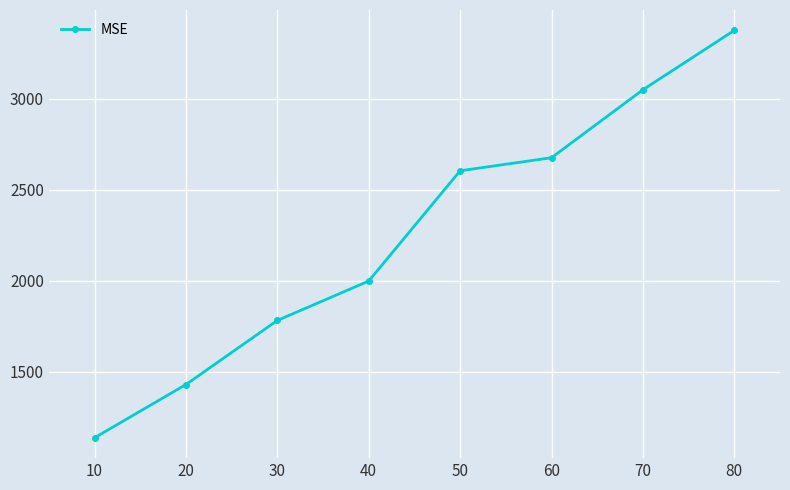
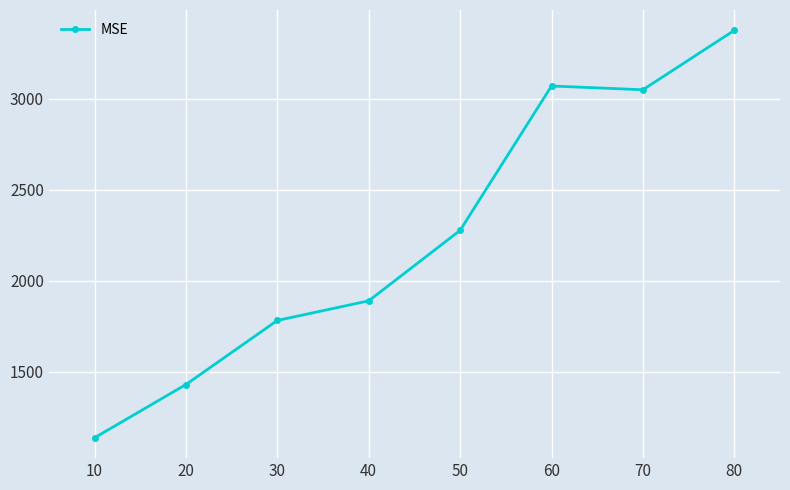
40: 2000 -> 1890
50: 2610 -> 2280
60: 2680 -> 3070
